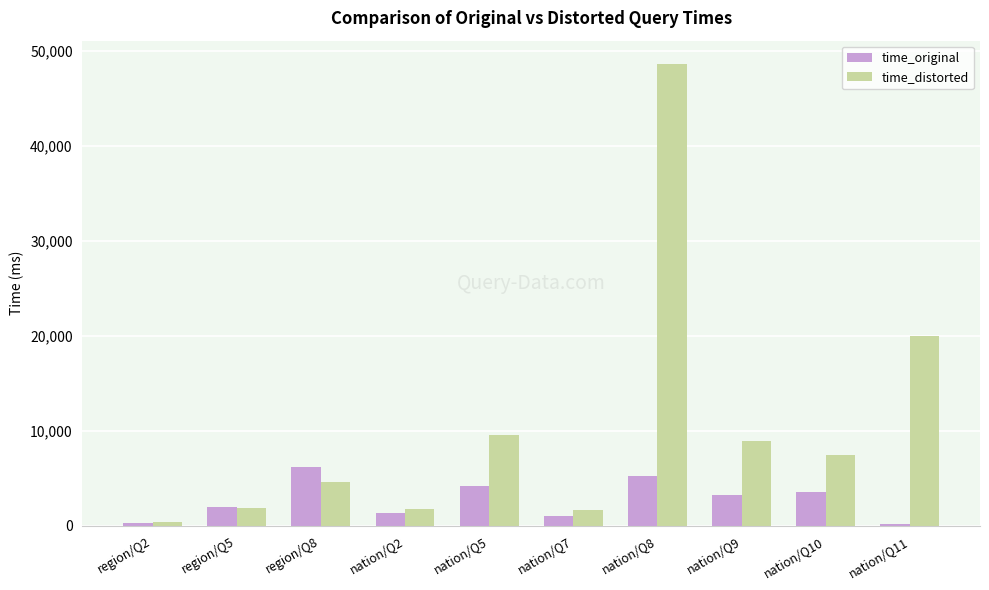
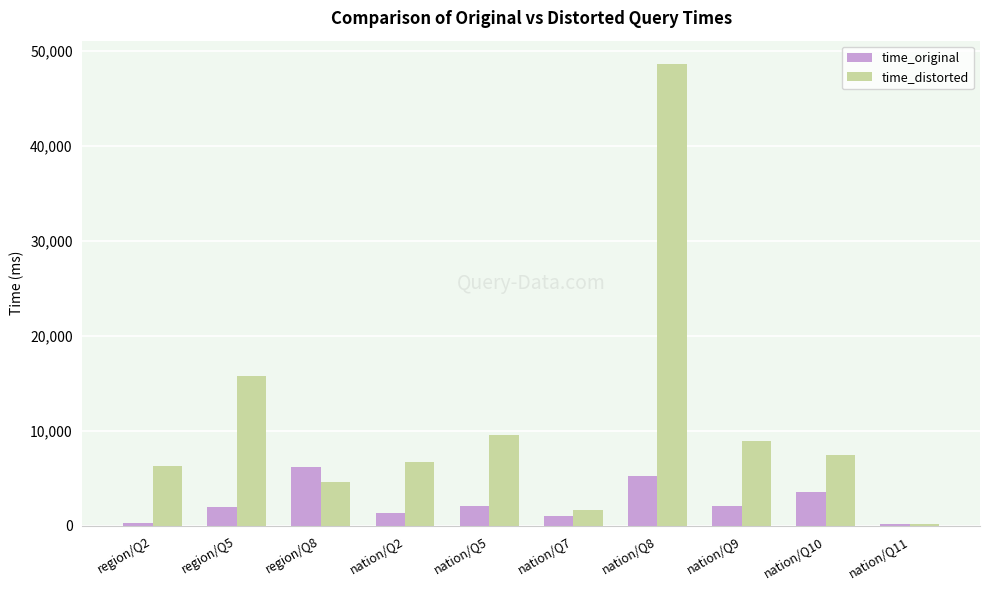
time_distorted, region/Q2: 0 -> 6,000
time_distorted, region/Q5: 2,000 -> 16,000
time_distorted, nation/Q2: 2,000 -> 7,000
time_original, nation/Q5: 4,000 -> 2,000
time_original, nation/Q9: 3,000 -> 2,000
time_distorted, nation/Q11: 20,000 -> 0
